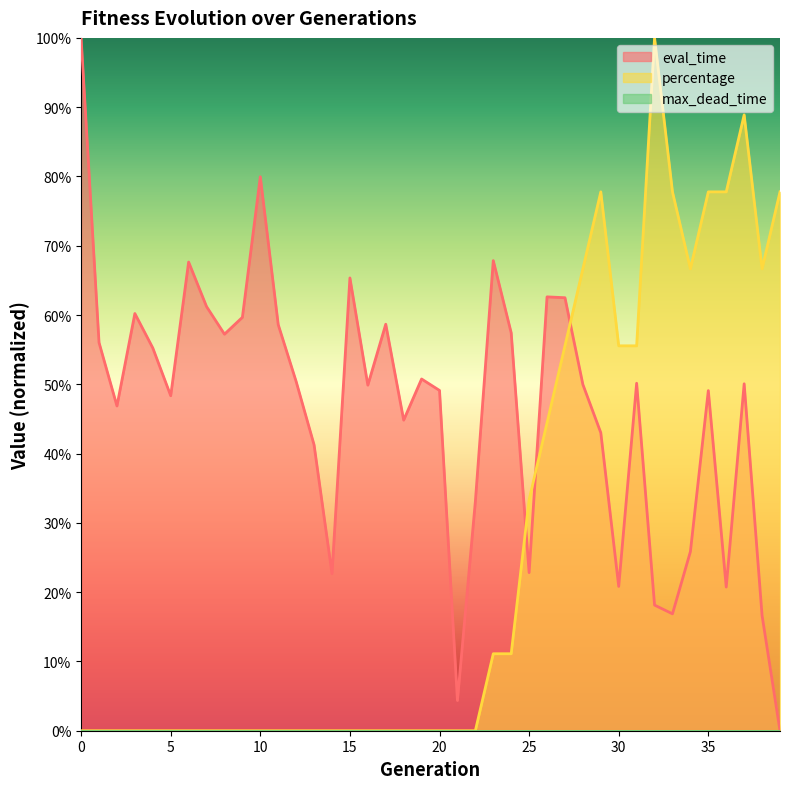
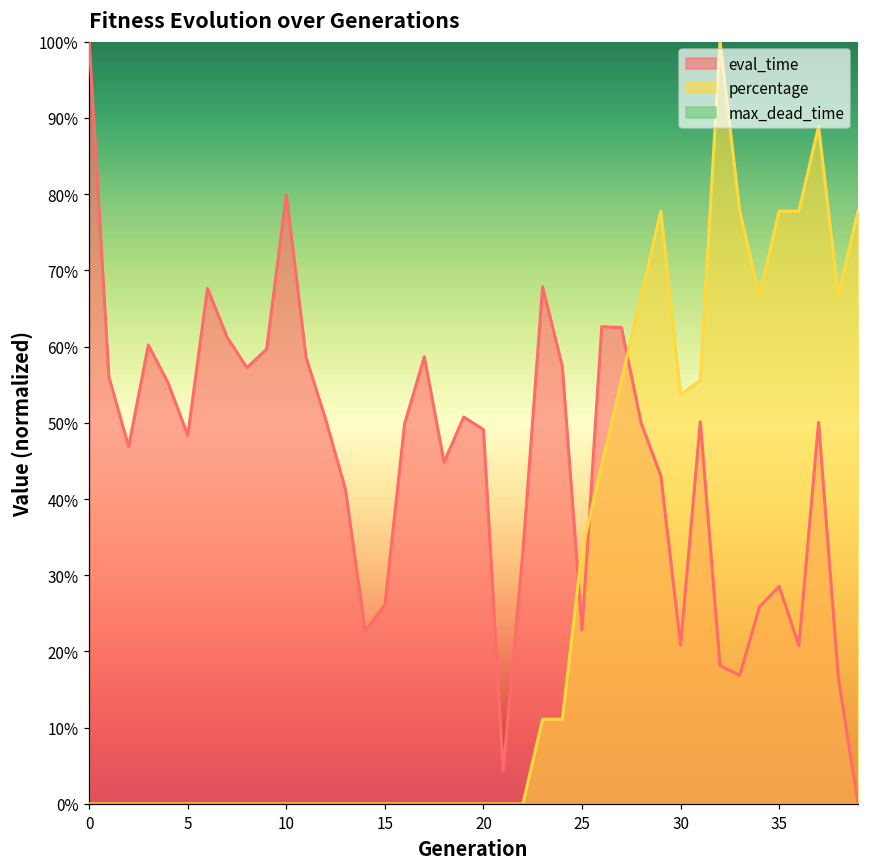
eval_time, 15: 65% -> 26%
percentage, 30: 56% -> 54%
eval_time, 35: 49% -> 29%
